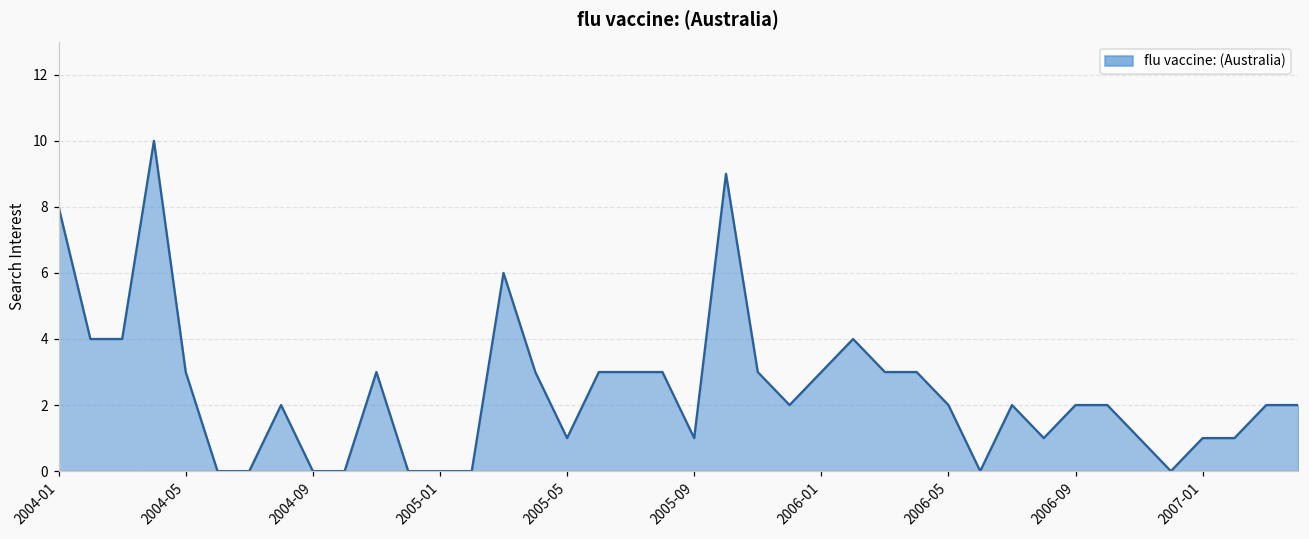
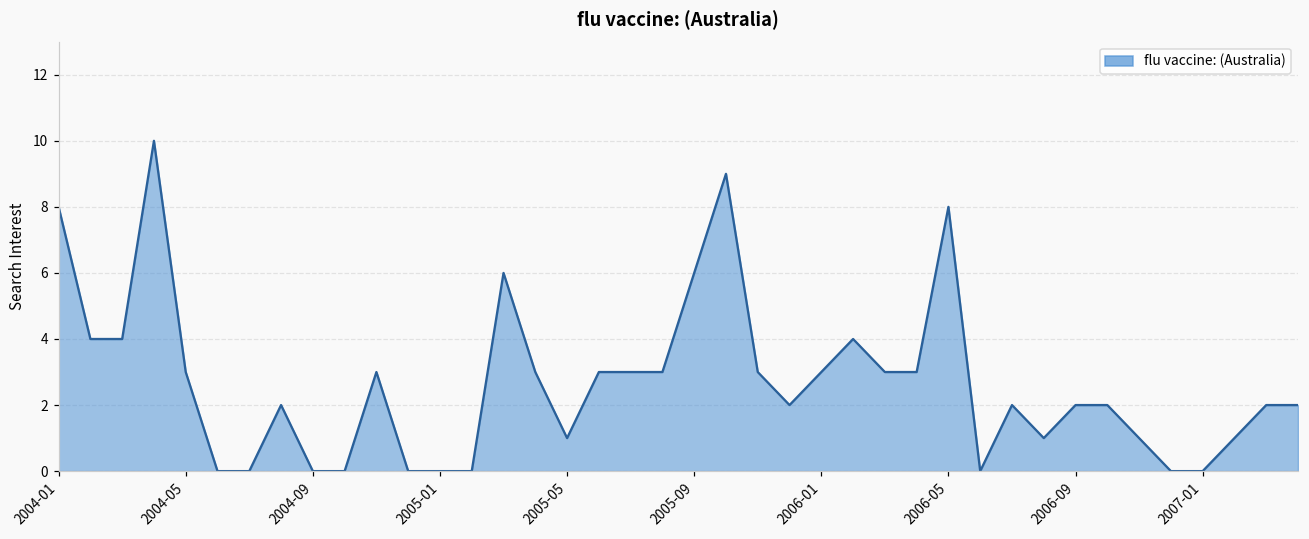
2005-09: 1 -> 6
2006-05: 2 -> 8
2007-01: 1 -> 0
